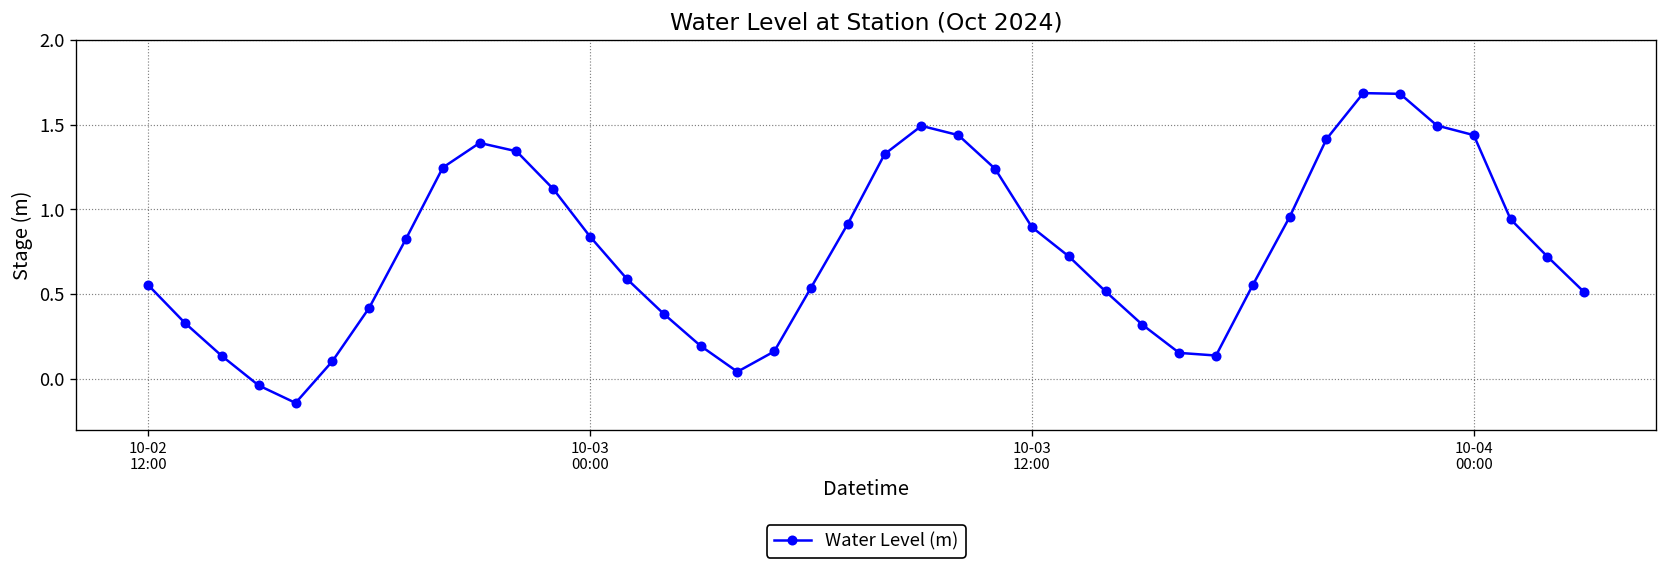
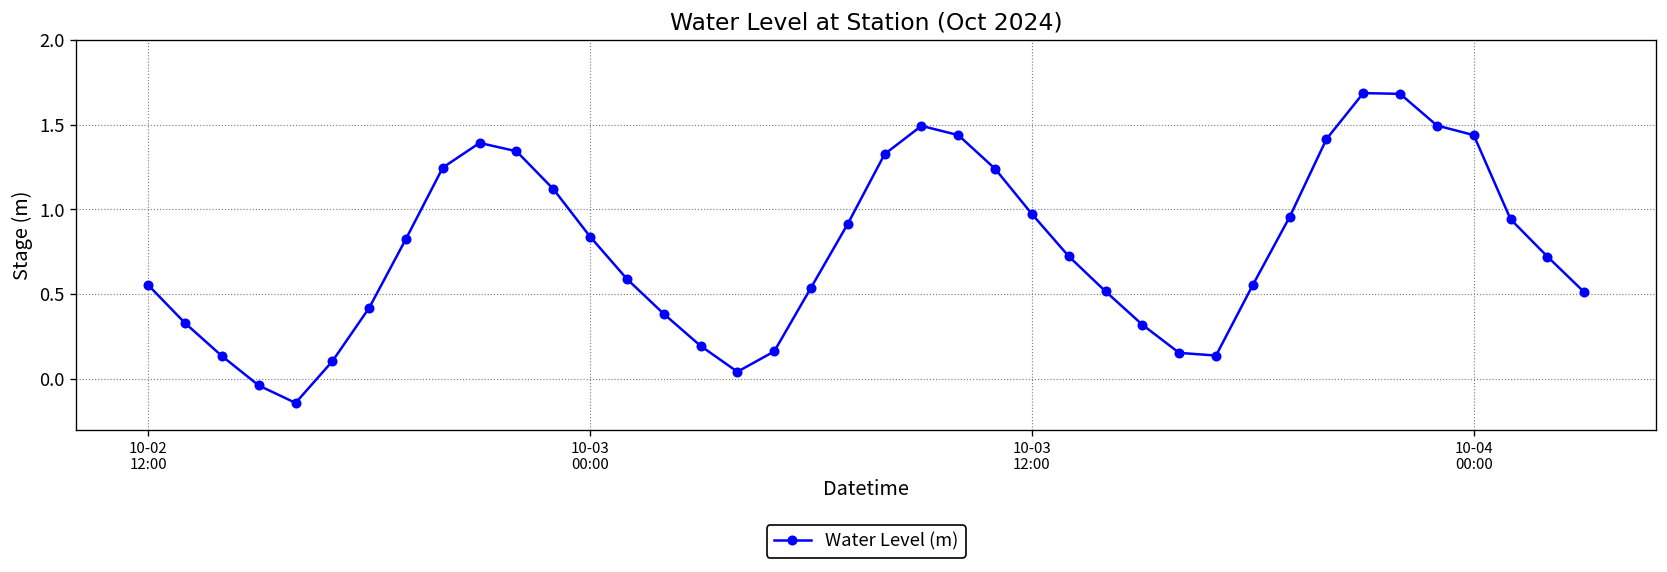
10-03 12:00: 0.90 -> 0.97
